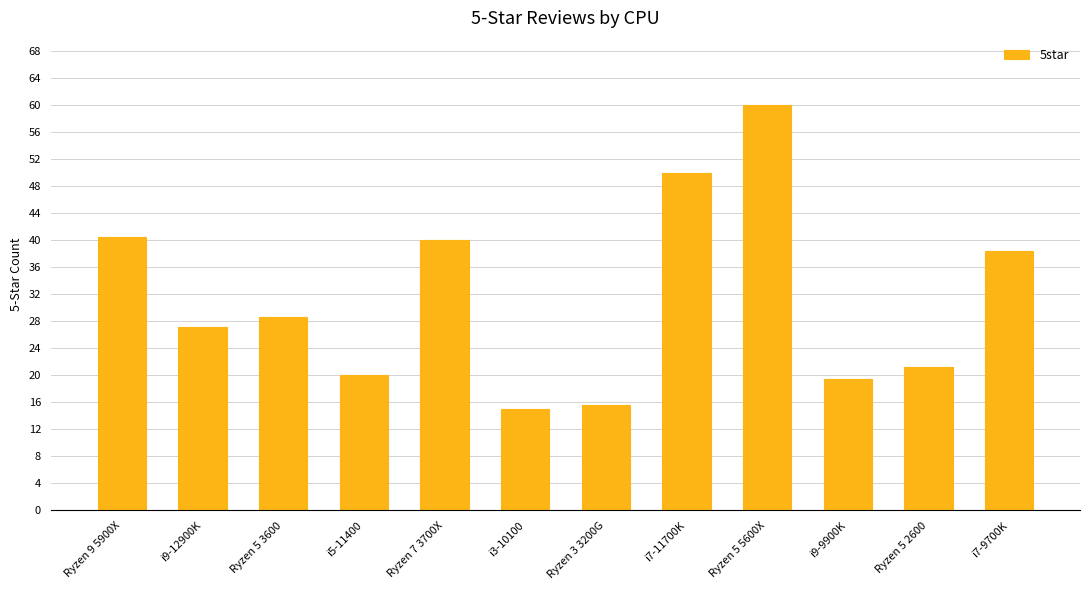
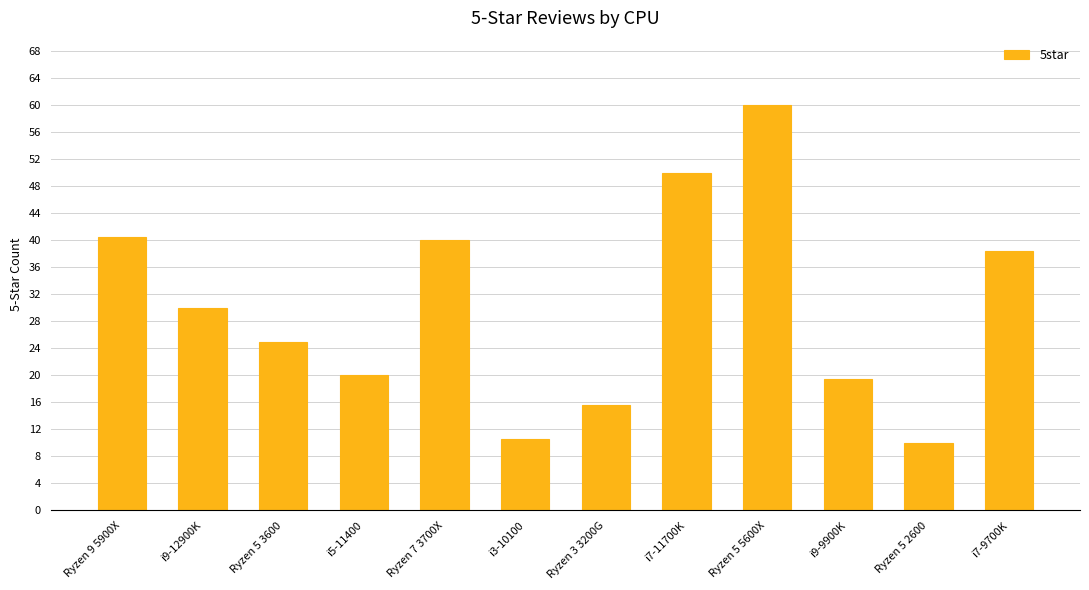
i9-12900K: 27 -> 30
Ryzen 5 3600: 29 -> 25
i3-10100: 15 -> 11
Ryzen 5 2600: 21 -> 10
